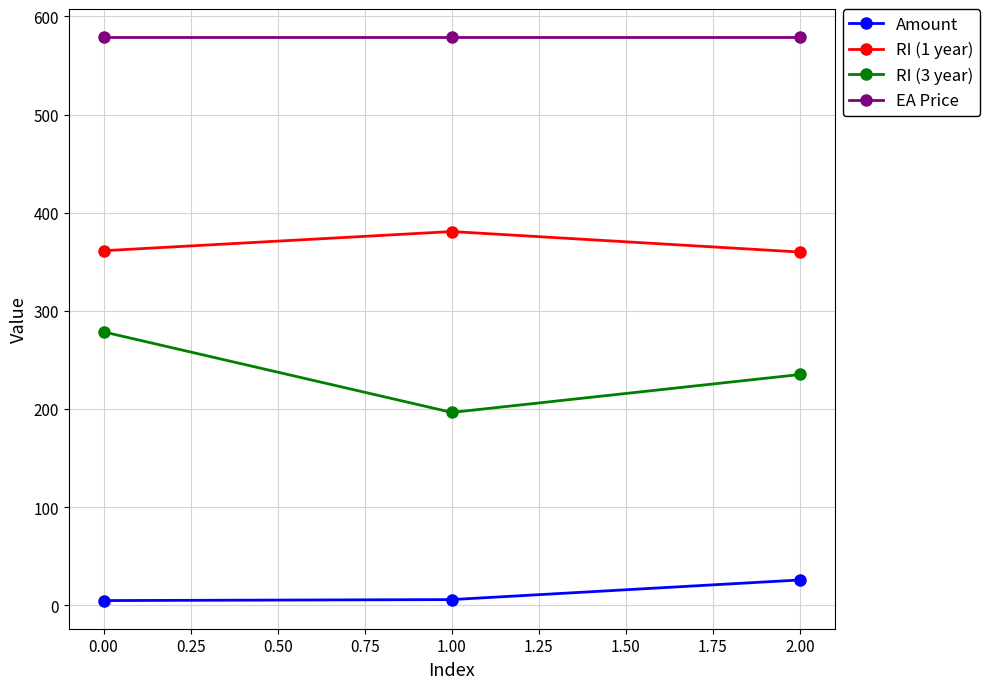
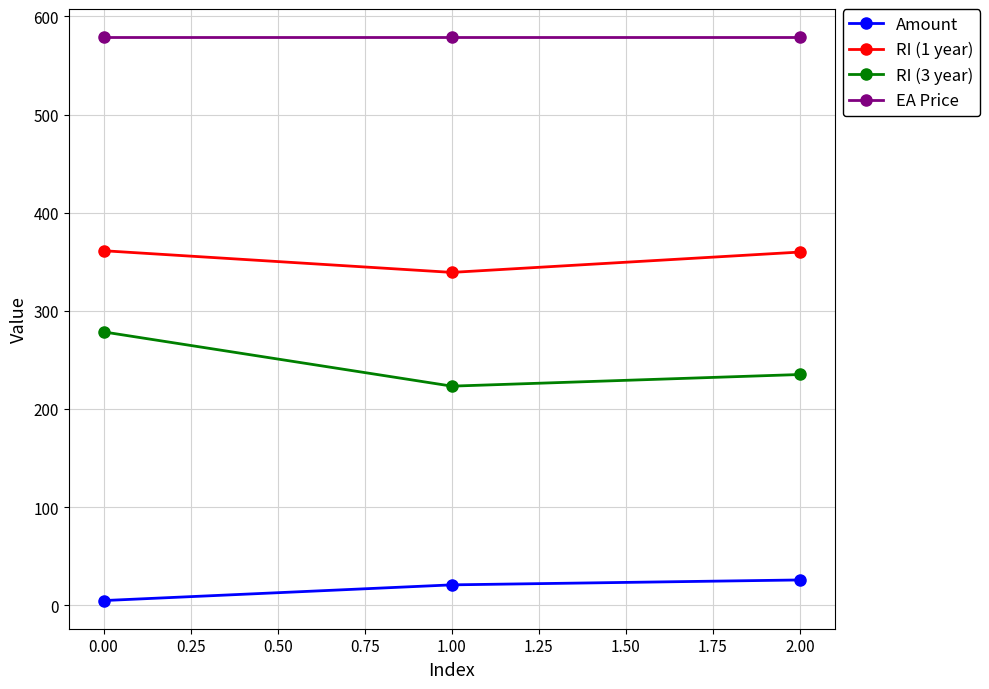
Amount, 1.00: 10 -> 20
RI (1 year), 1.00: 380 -> 340
RI (3 year), 1.00: 200 -> 220
